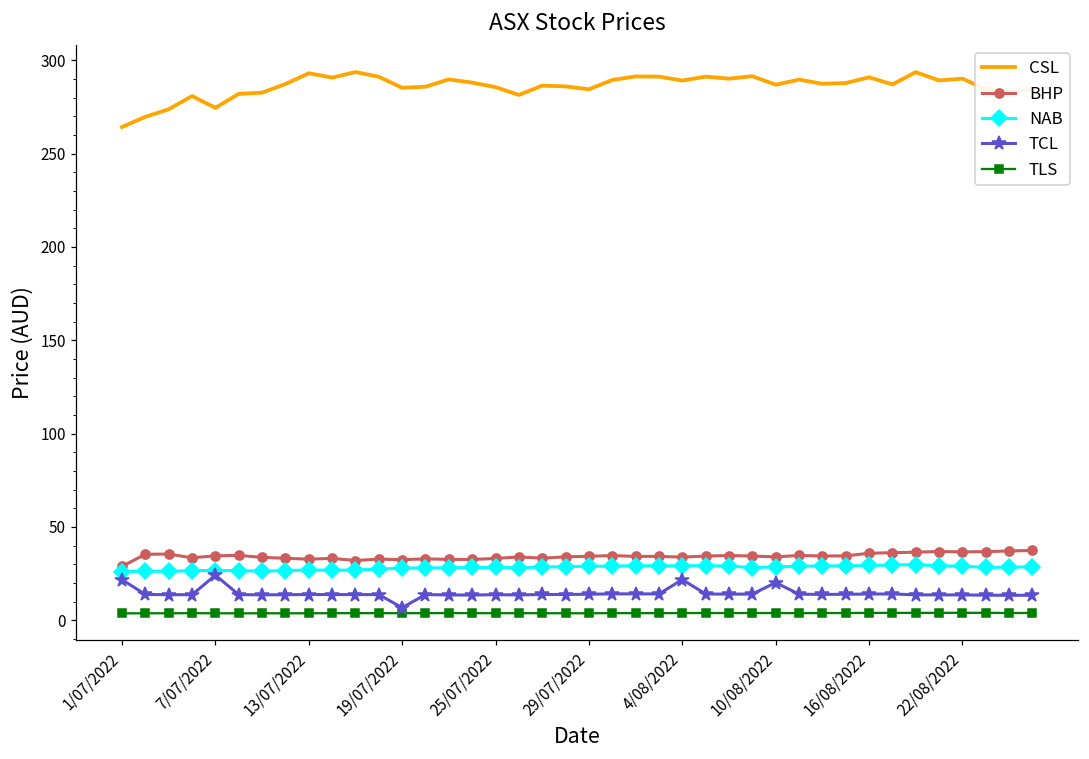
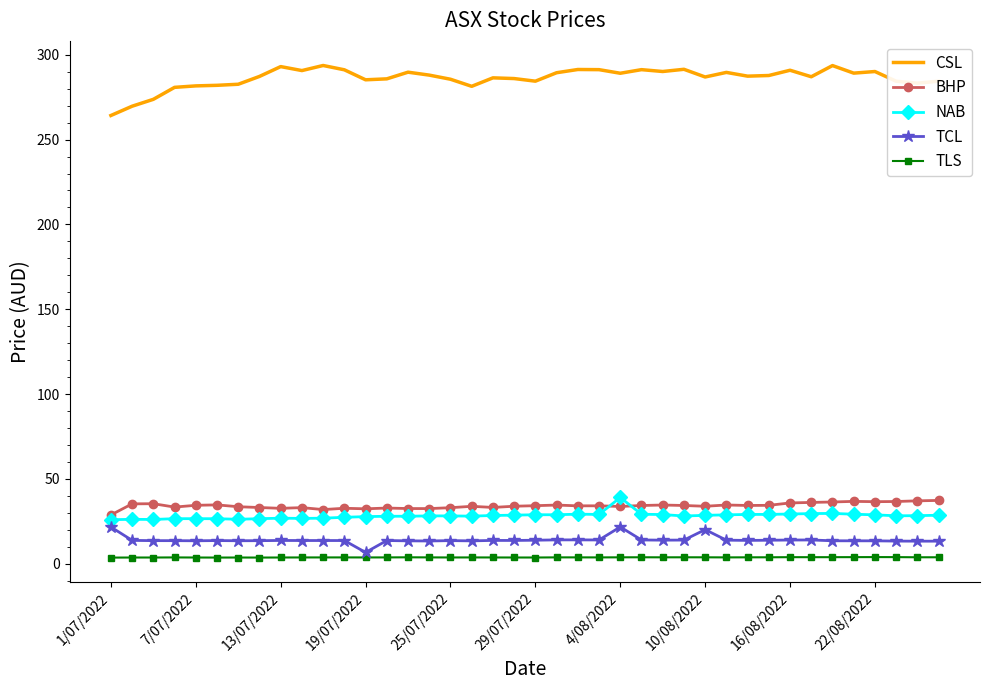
CSL, 7/07/2022: 274 -> 282
TCL, 7/07/2022: 24 -> 14
NAB, 4/08/2022: 29 -> 39
